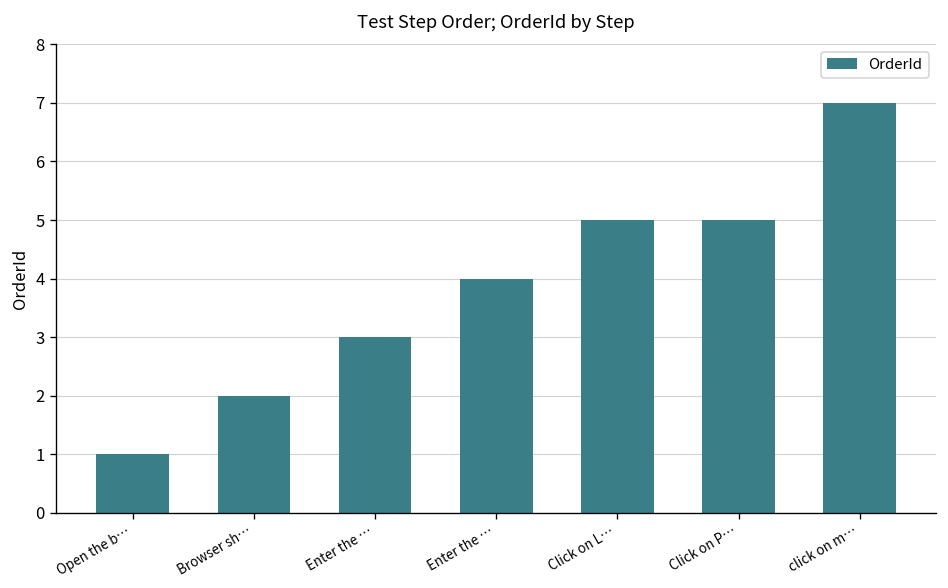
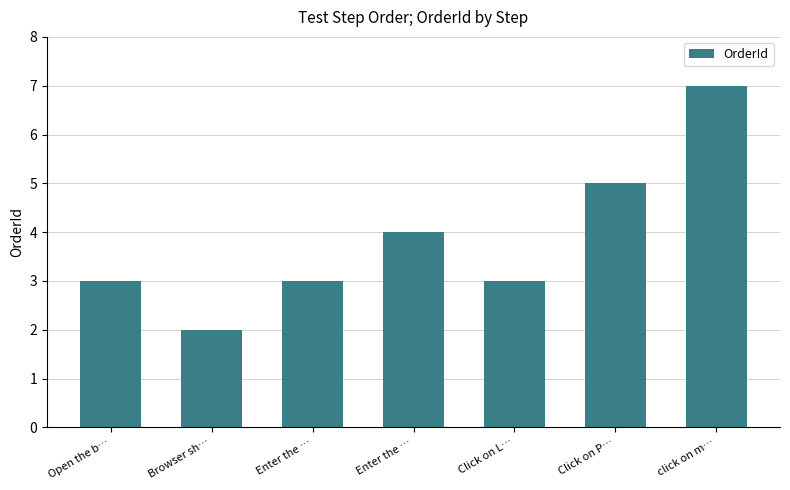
Open the b…: 1 -> 3
Click on L…: 5 -> 3
